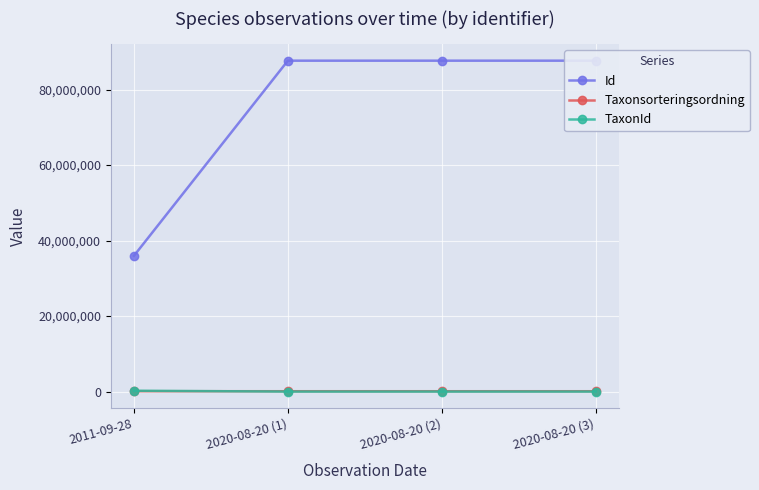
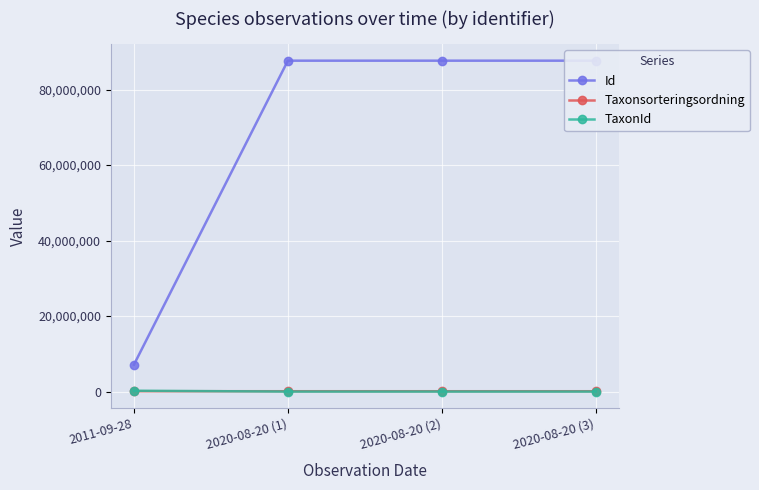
Id, 2011-09-28: 36,000,000 -> 7,000,000
